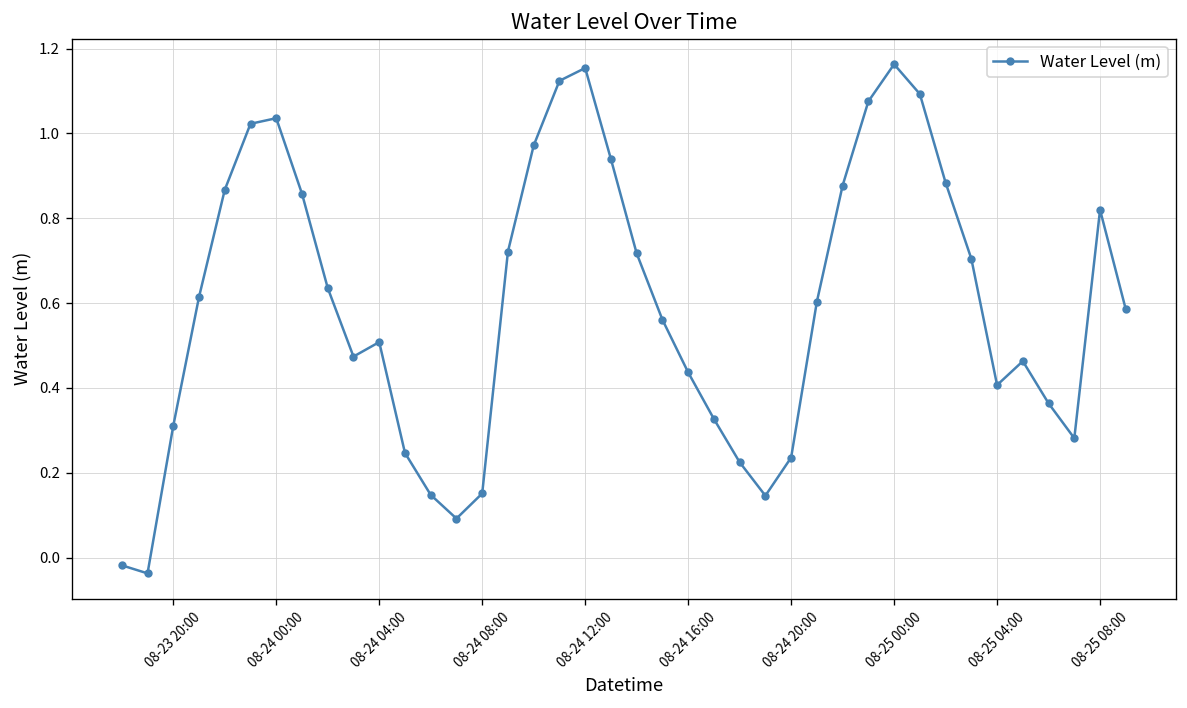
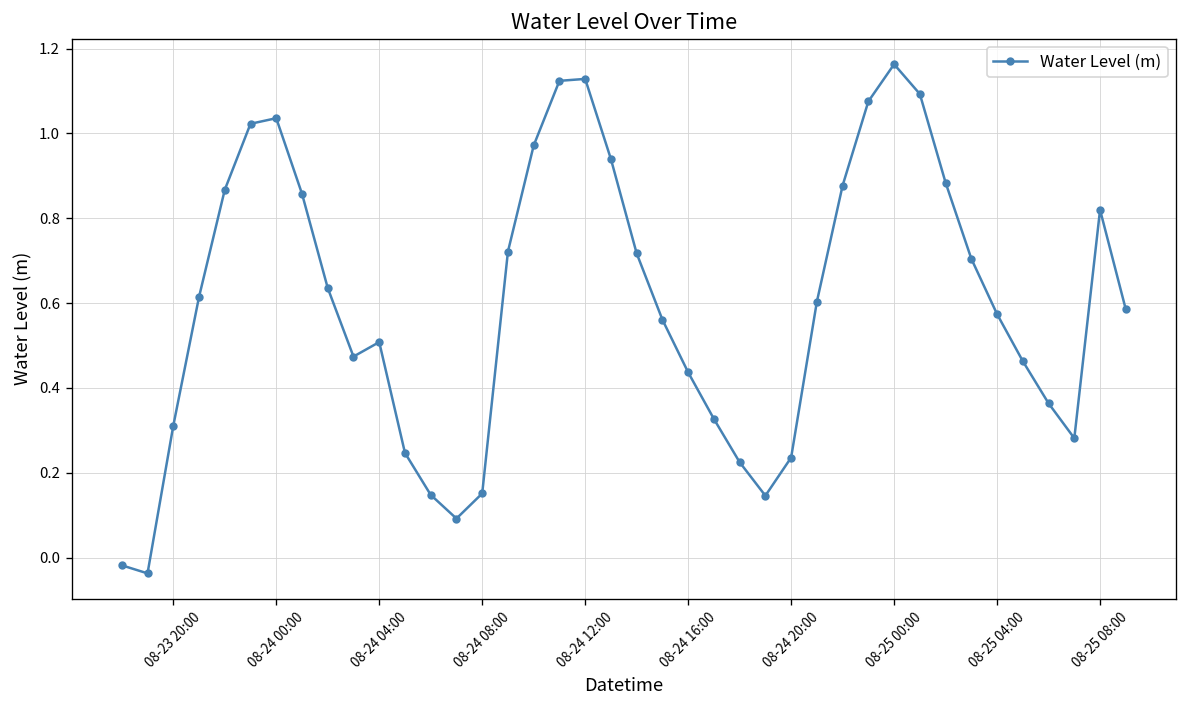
08-24 12:00: 1.15 -> 1.13
08-25 04:00: 0.41 -> 0.57
